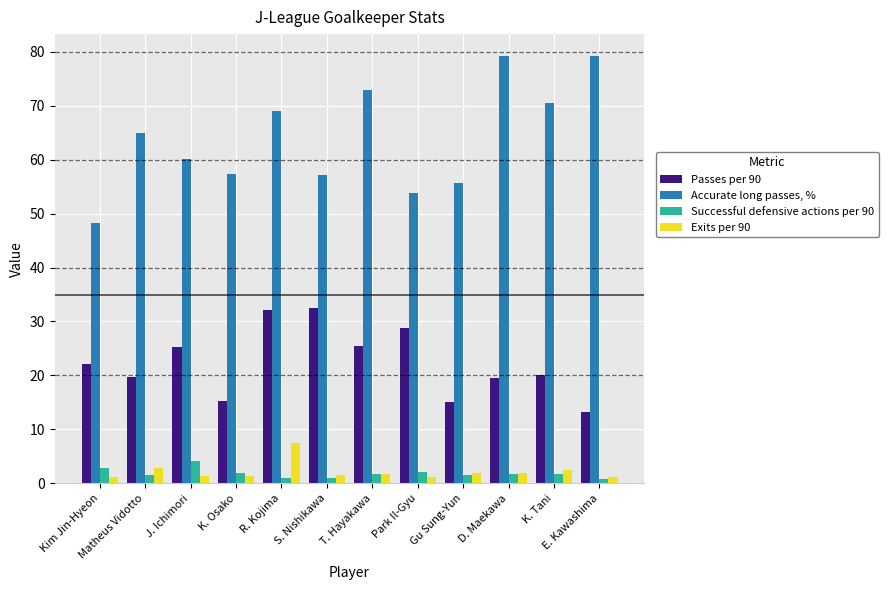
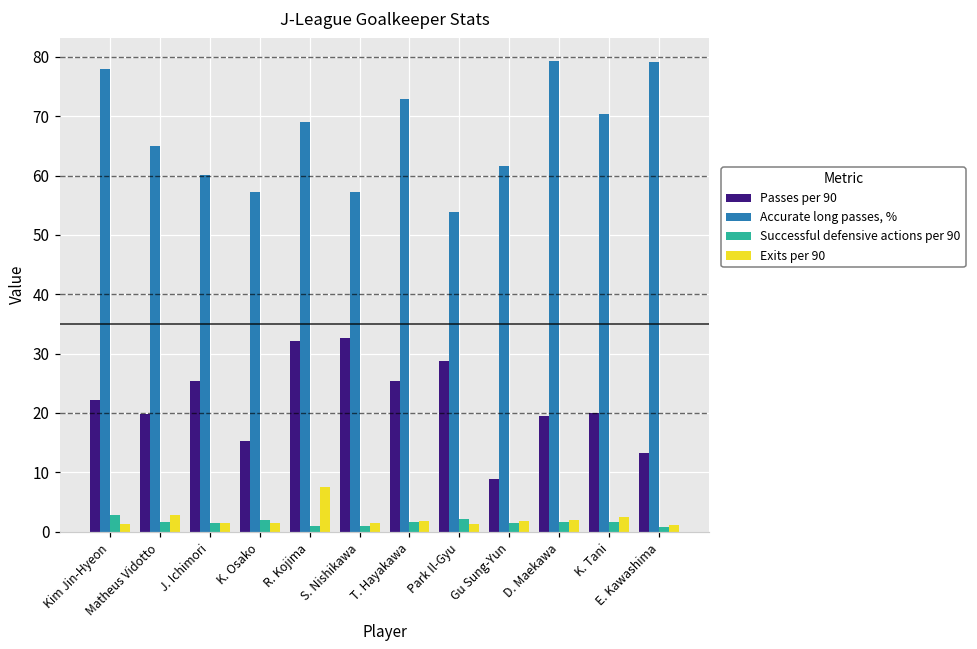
Accurate long passes, %, Kim Jin-Hyeon: 48 -> 78
Successful defensive actions per 90, J. Ichimori: 4 -> 1
Passes per 90, Gu Sung-Yun: 15 -> 9
Accurate long passes, %, Gu Sung-Yun: 56 -> 62
